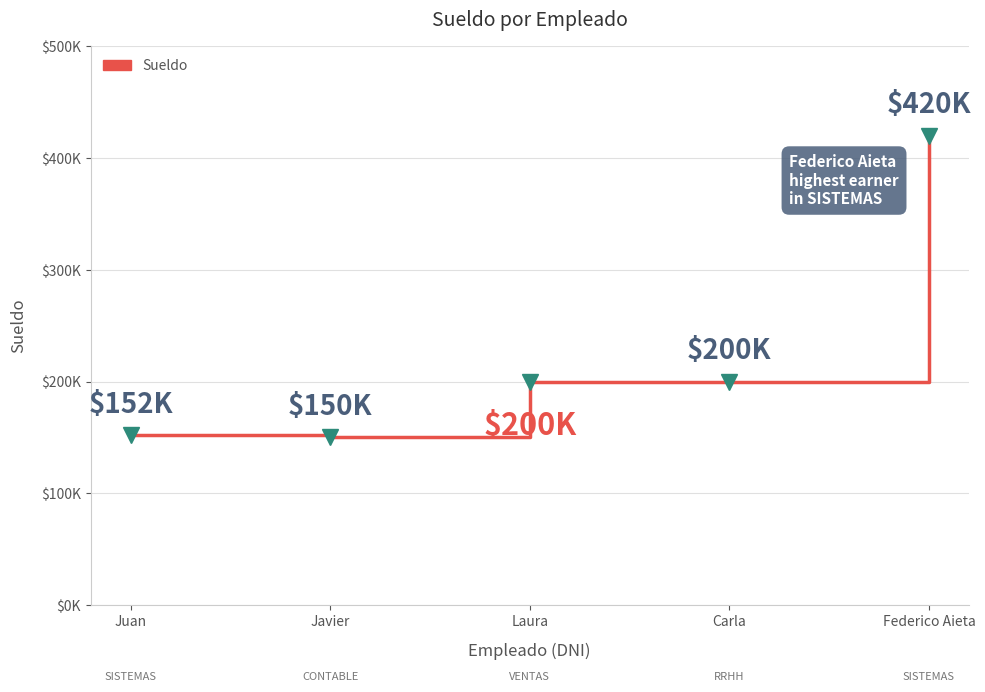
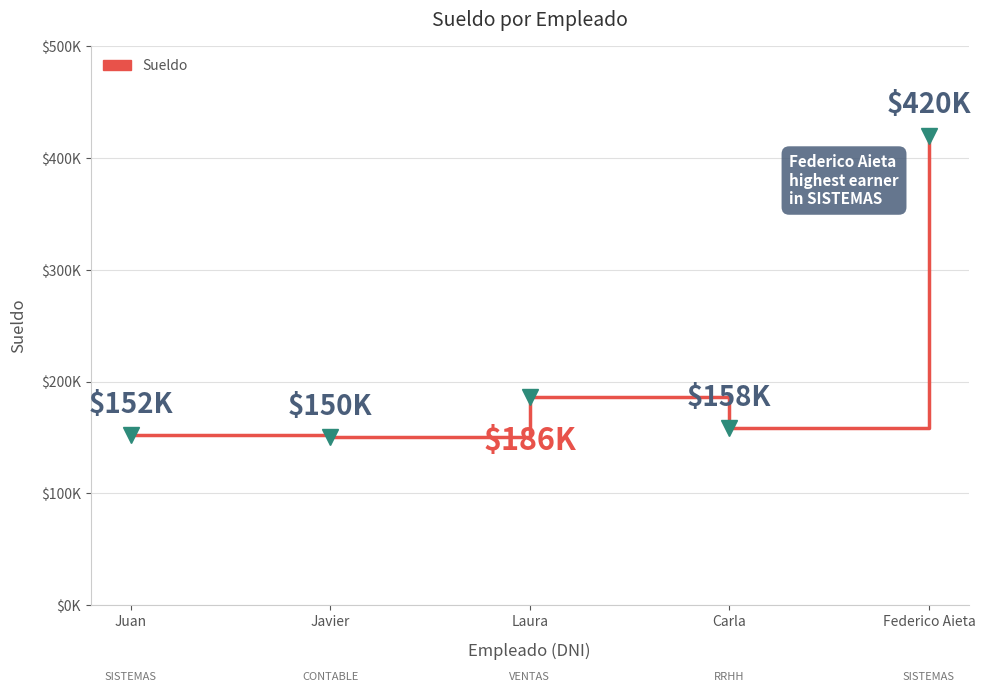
Laura: $200K -> $186K
Carla: $200K -> $158K
